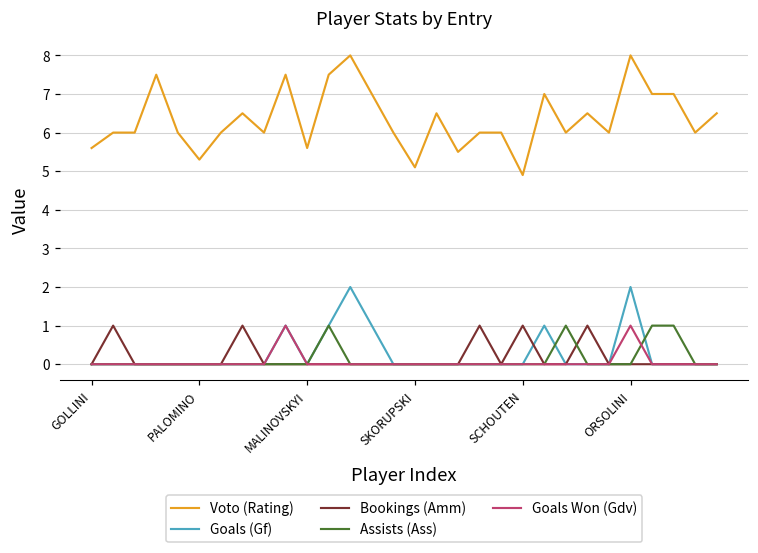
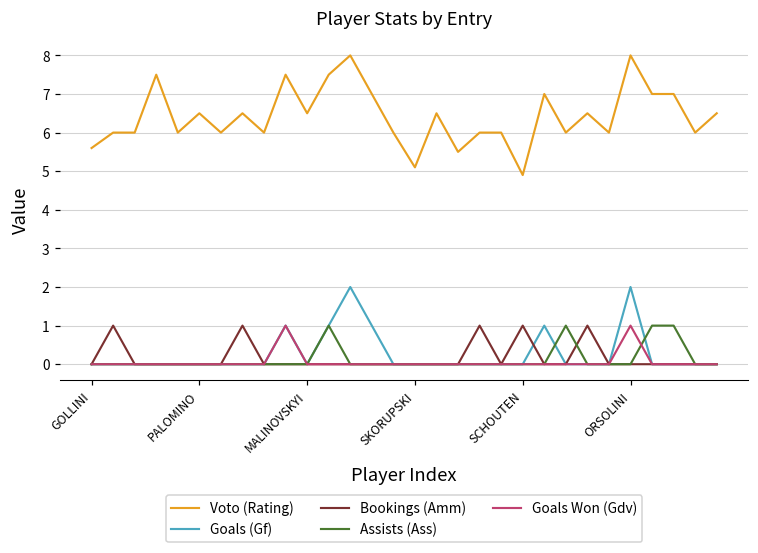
Voto (Rating), PALOMINO: 5.3 -> 6.5
Voto (Rating), MALINOVSKYI: 5.6 -> 6.5
